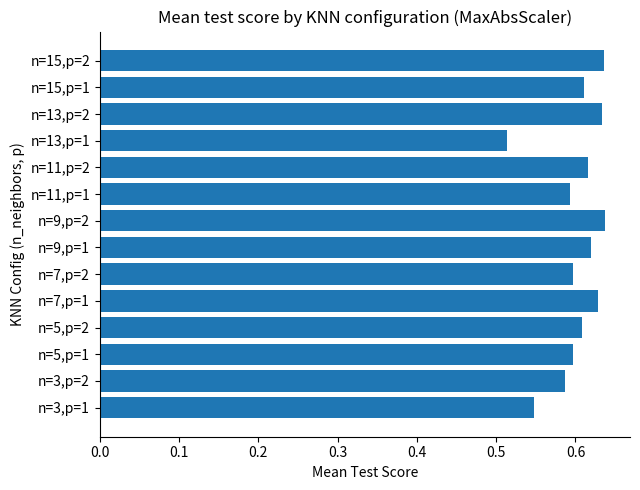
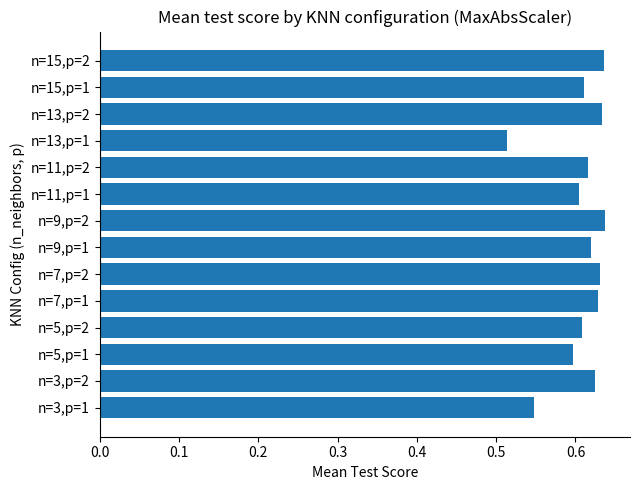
n=11,p=1: 0.59 -> 0.60
n=7,p=2: 0.60 -> 0.63
n=3,p=2: 0.59 -> 0.62
